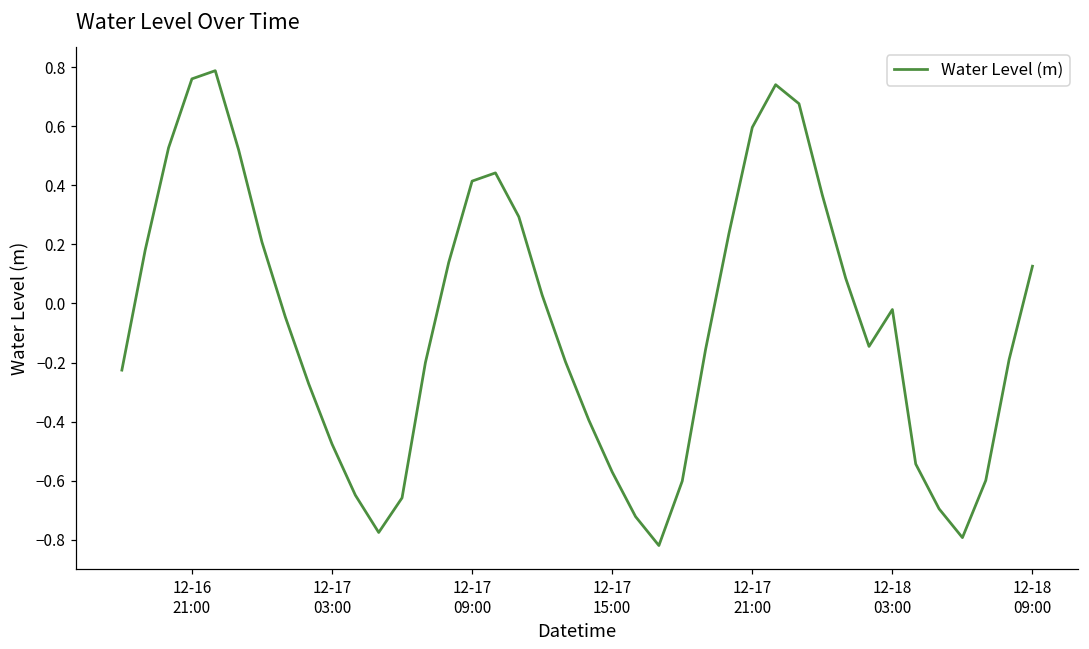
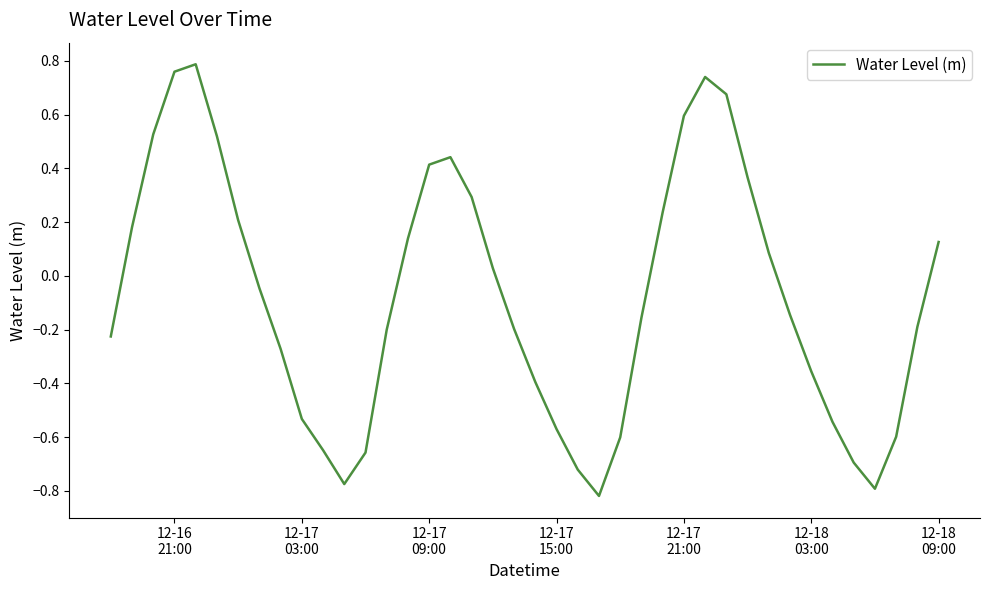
12-17 03:00: -0.48 -> -0.53
12-18 03:00: -0.02 -> -0.36
